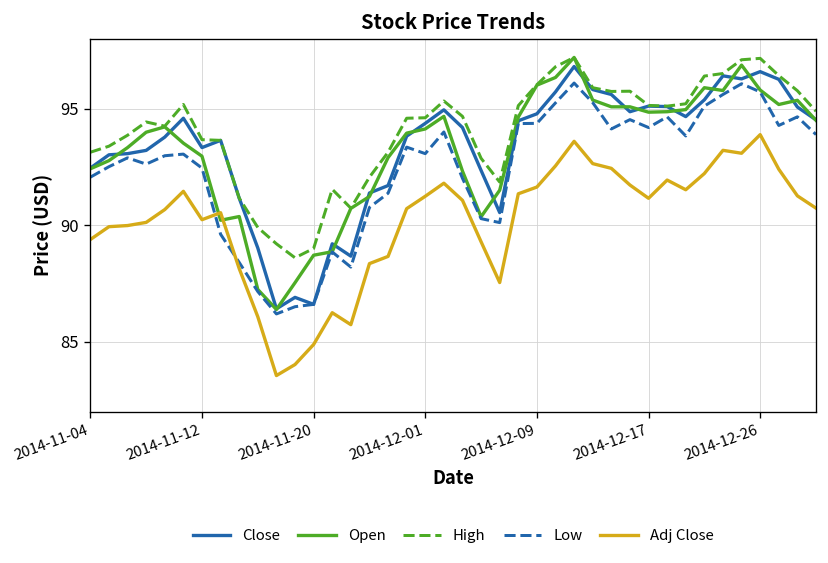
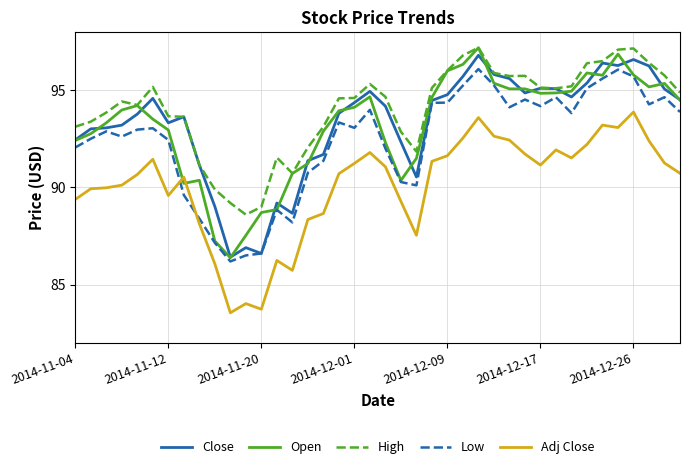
Adj Close, 2014-11-12: 90.2 -> 89.6
Adj Close, 2014-11-20: 84.9 -> 83.7
